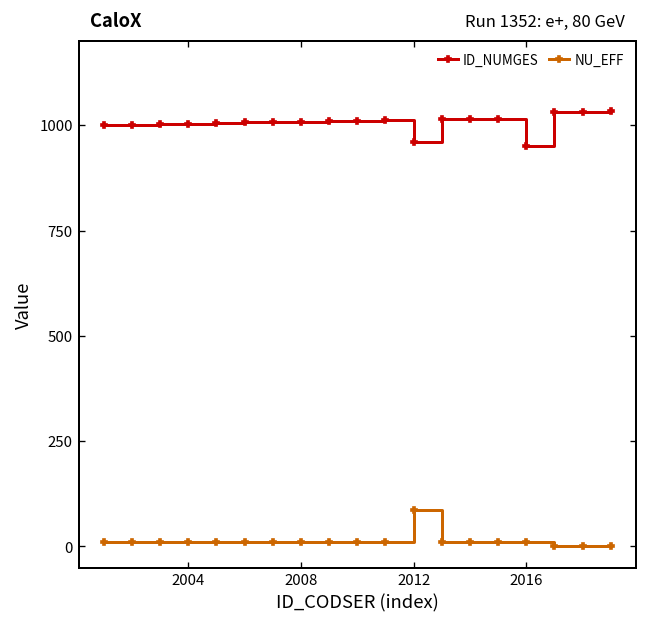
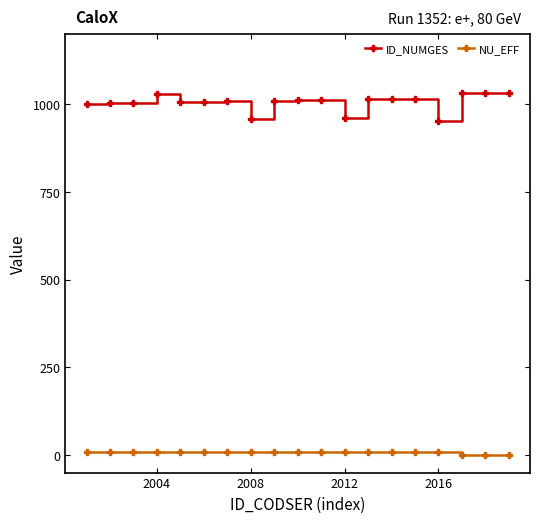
ID_NUMGES, 2004: 1000 -> 1030
ID_NUMGES, 2008: 1010 -> 960
NU_EFF, 2012: 90 -> 10
